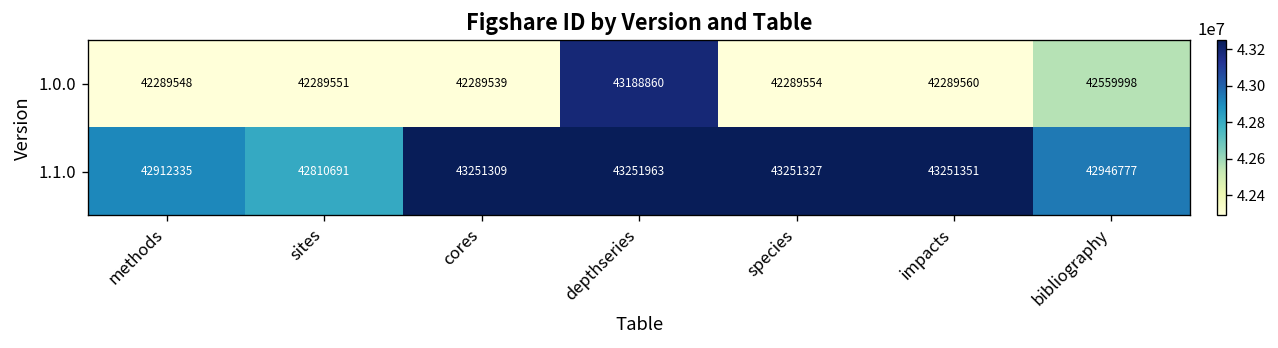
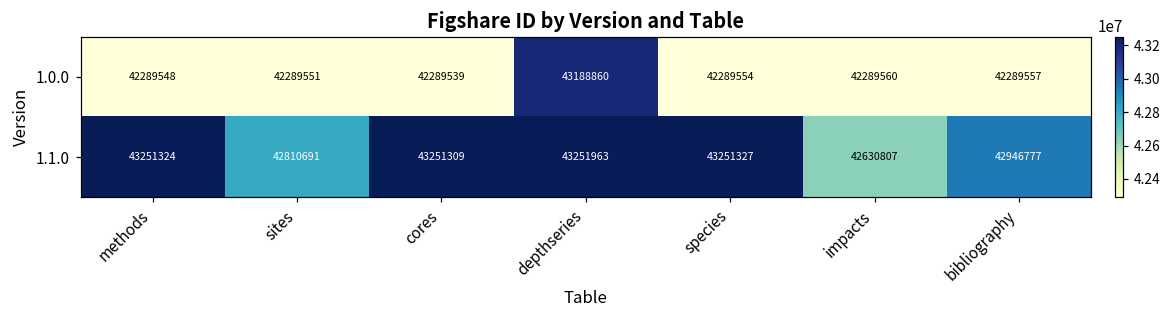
1.0.0, bibliography: 42559998 -> 42289557
1.1.0, methods: 42912335 -> 43251324
1.1.0, impacts: 43251351 -> 42630807
